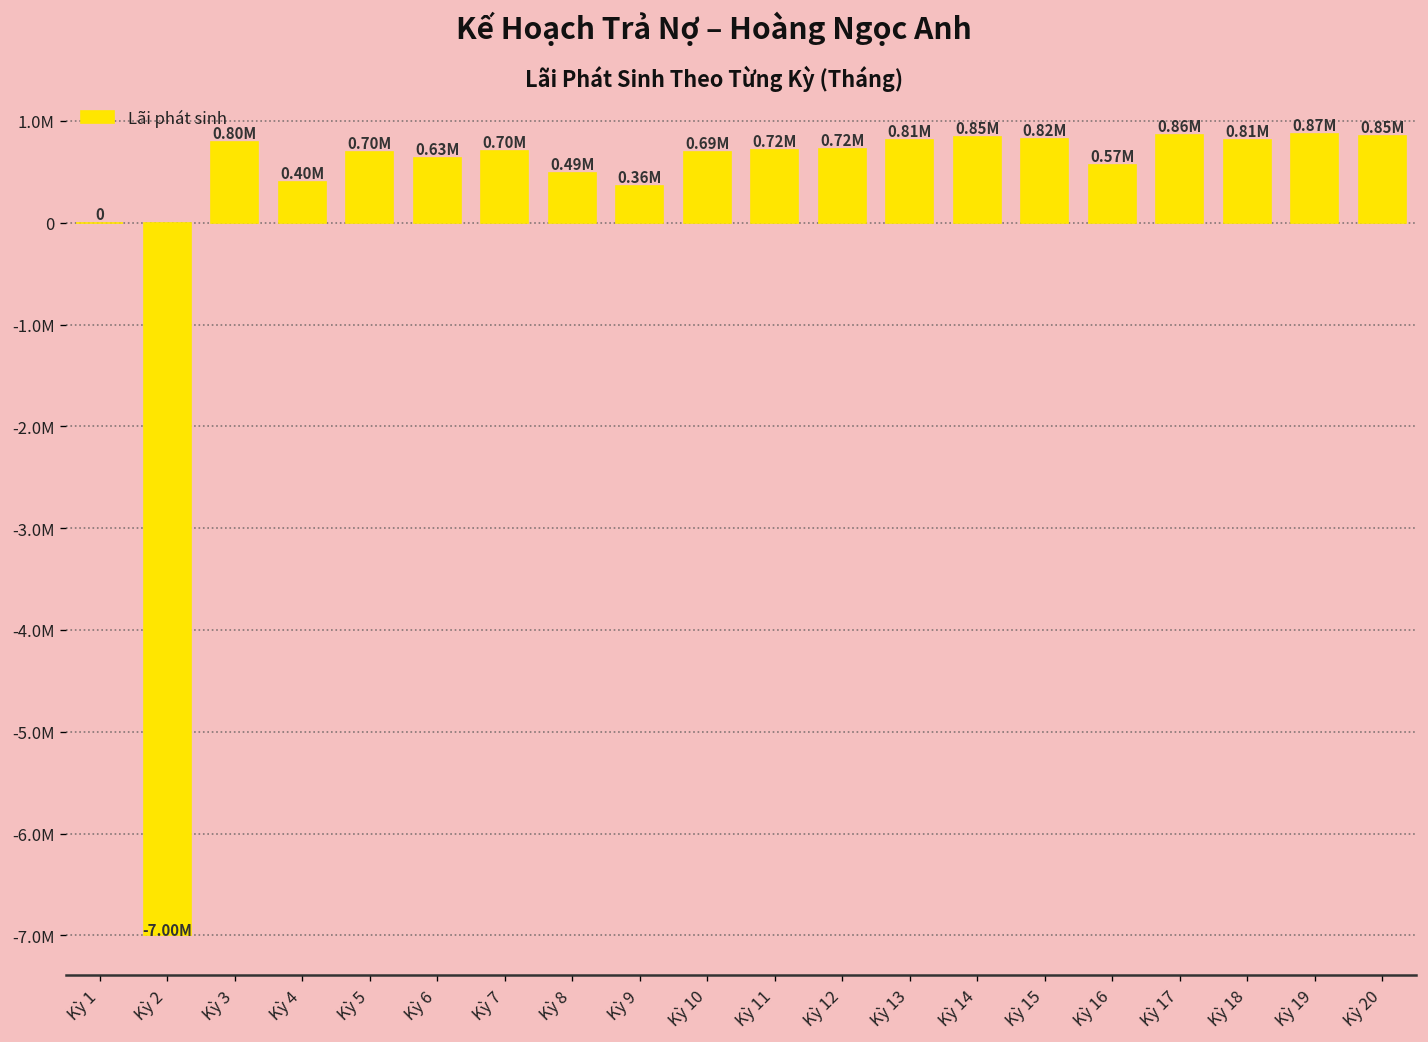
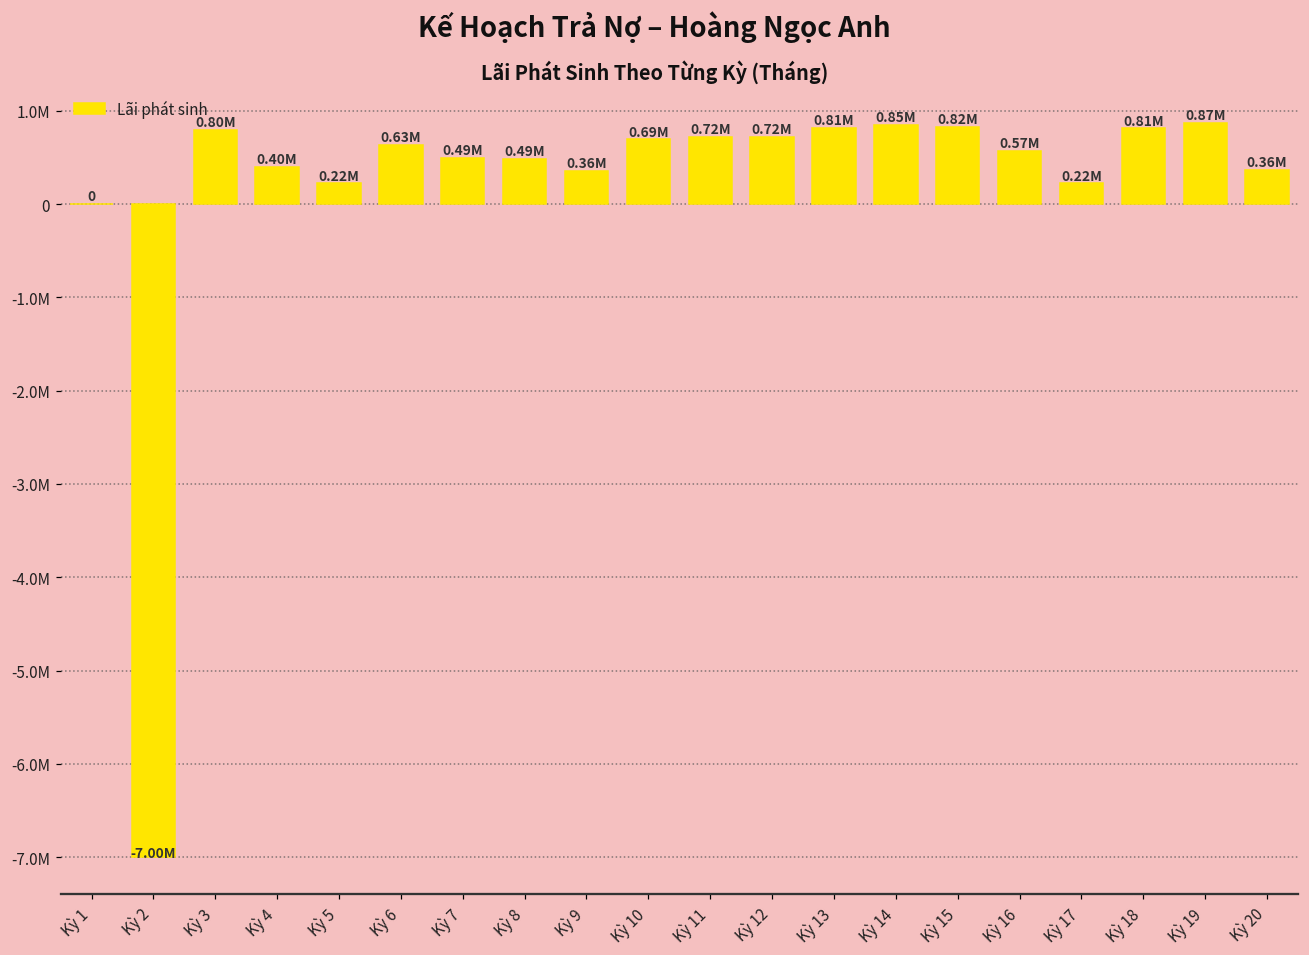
Kỳ 5: 0.70M -> 0.22M
Kỳ 7: 0.70M -> 0.49M
Kỳ 17: 0.86M -> 0.22M
Kỳ 20: 0.85M -> 0.36M
